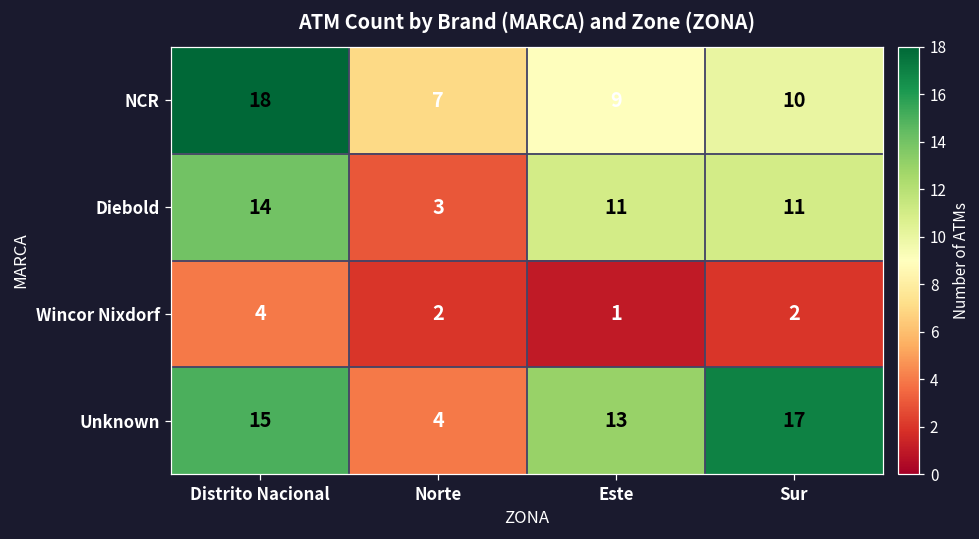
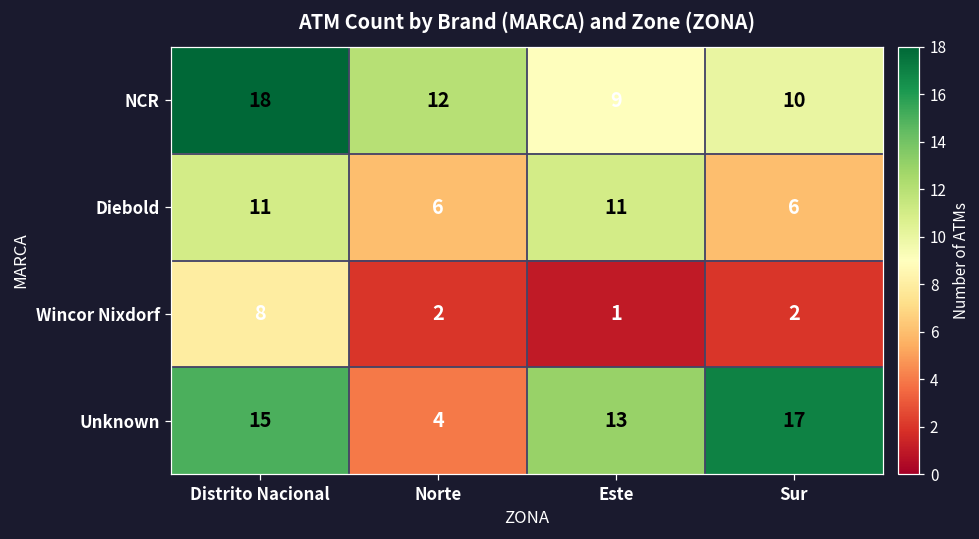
NCR, Norte: 7 -> 12
Diebold, Distrito Nacional: 14 -> 11
Diebold, Norte: 3 -> 6
Diebold, Sur: 11 -> 6
Wincor Nixdorf, Distrito Nacional: 4 -> 8
